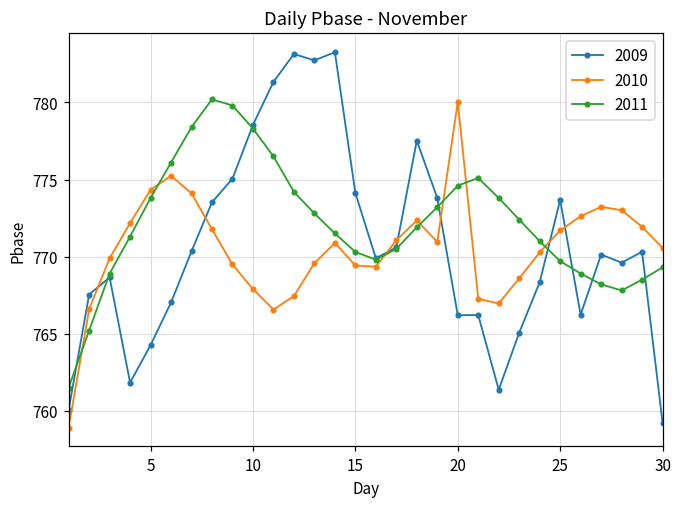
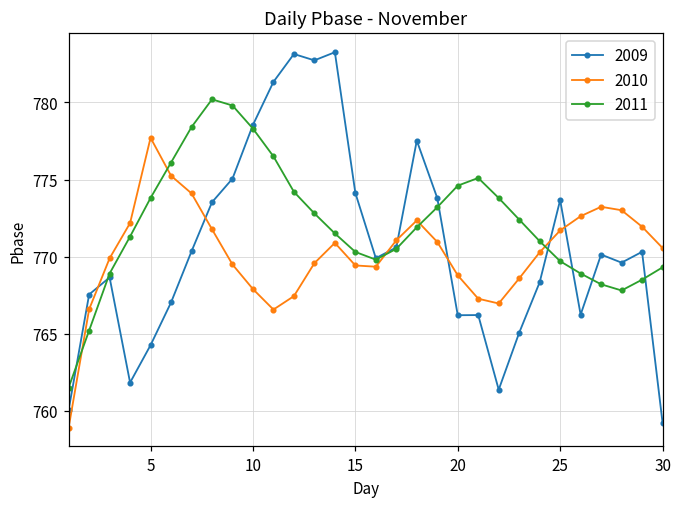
2010, 5: 774.3 -> 777.7
2010, 20: 780.0 -> 768.8
